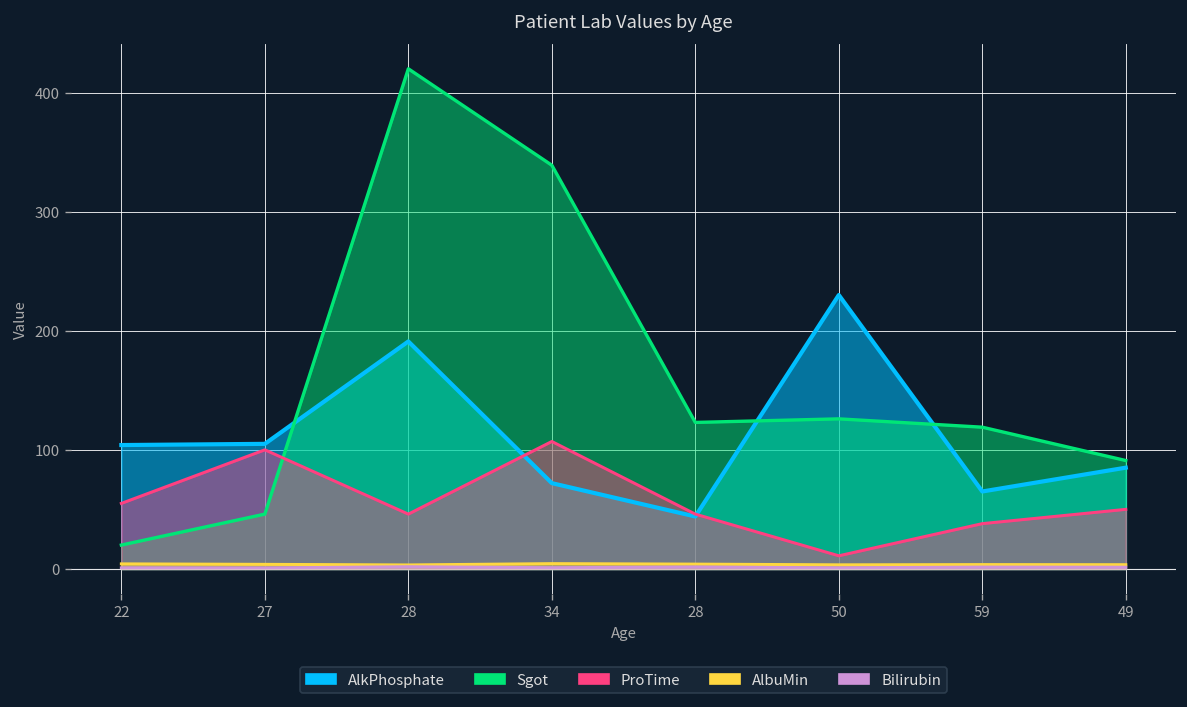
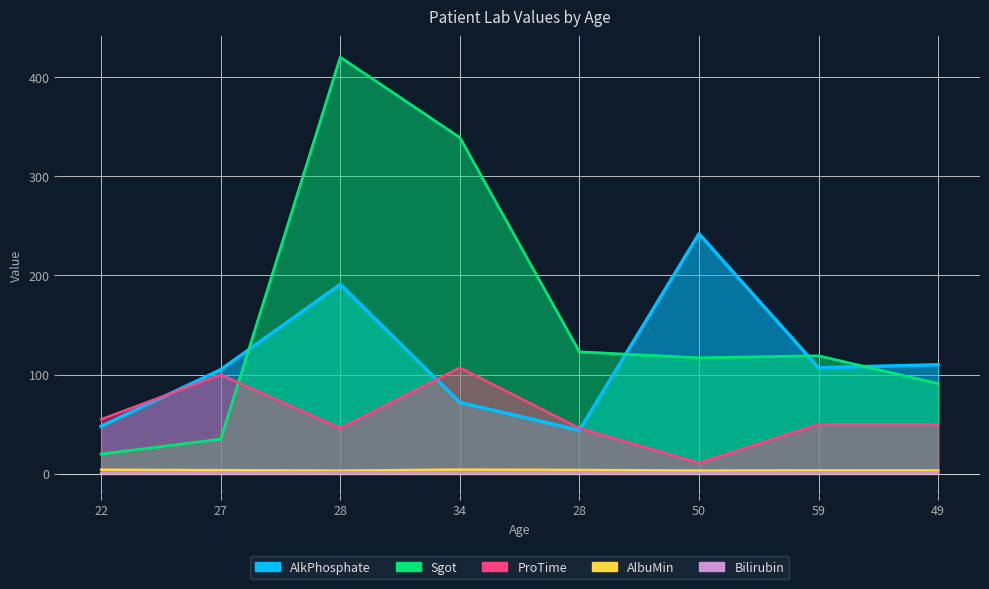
AlkPhosphate, 22: 100 -> 50
Sgot, 27: 50 -> 40
AlkPhosphate, 50: 230 -> 240
Sgot, 50: 130 -> 120
AlkPhosphate, 59: 70 -> 110
ProTime, 59: 40 -> 50
AlkPhosphate, 49: 90 -> 110
